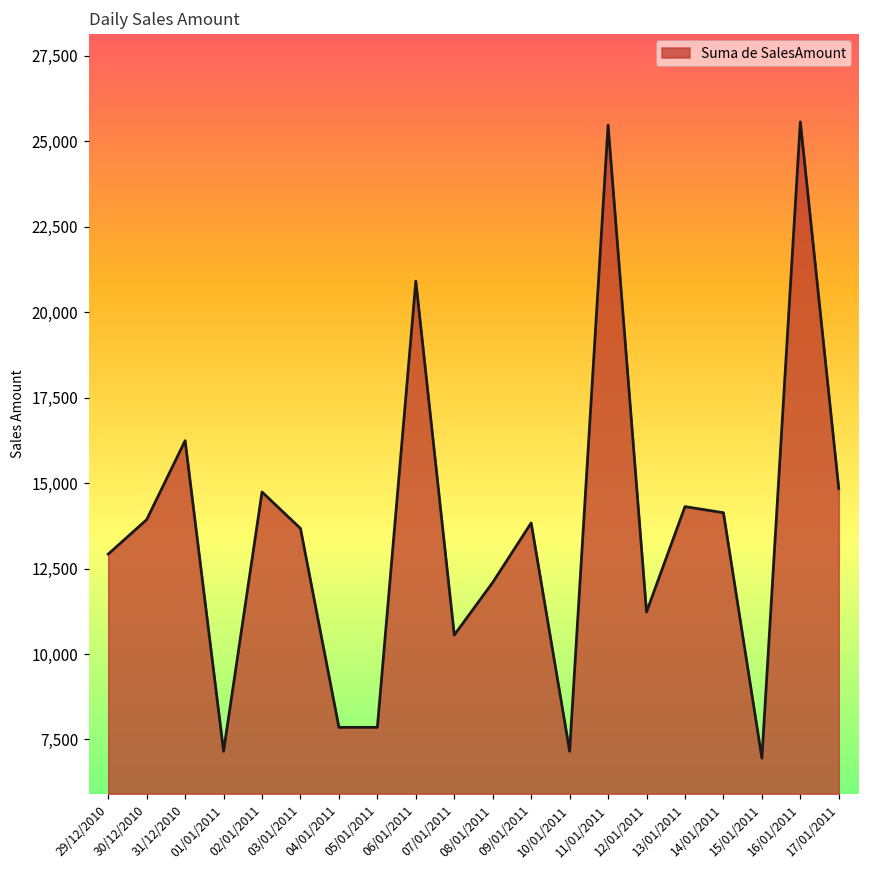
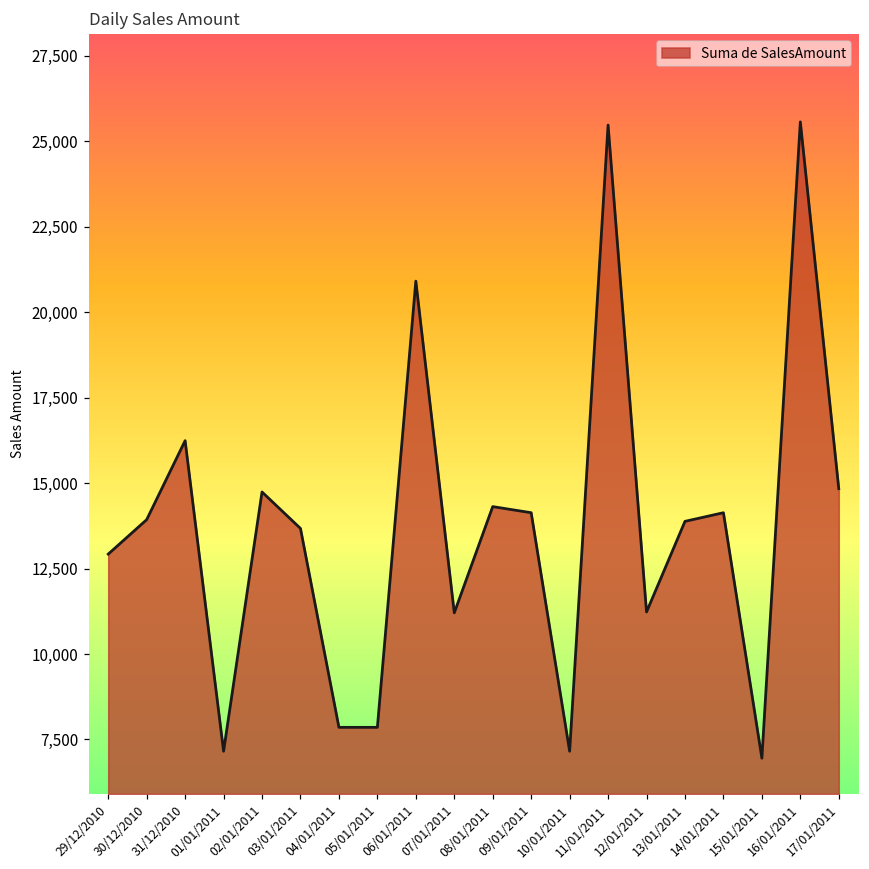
07/01/2011: 10,600 -> 11,200
08/01/2011: 12,100 -> 14,300
09/01/2011: 13,800 -> 14,100
13/01/2011: 14,300 -> 13,900
